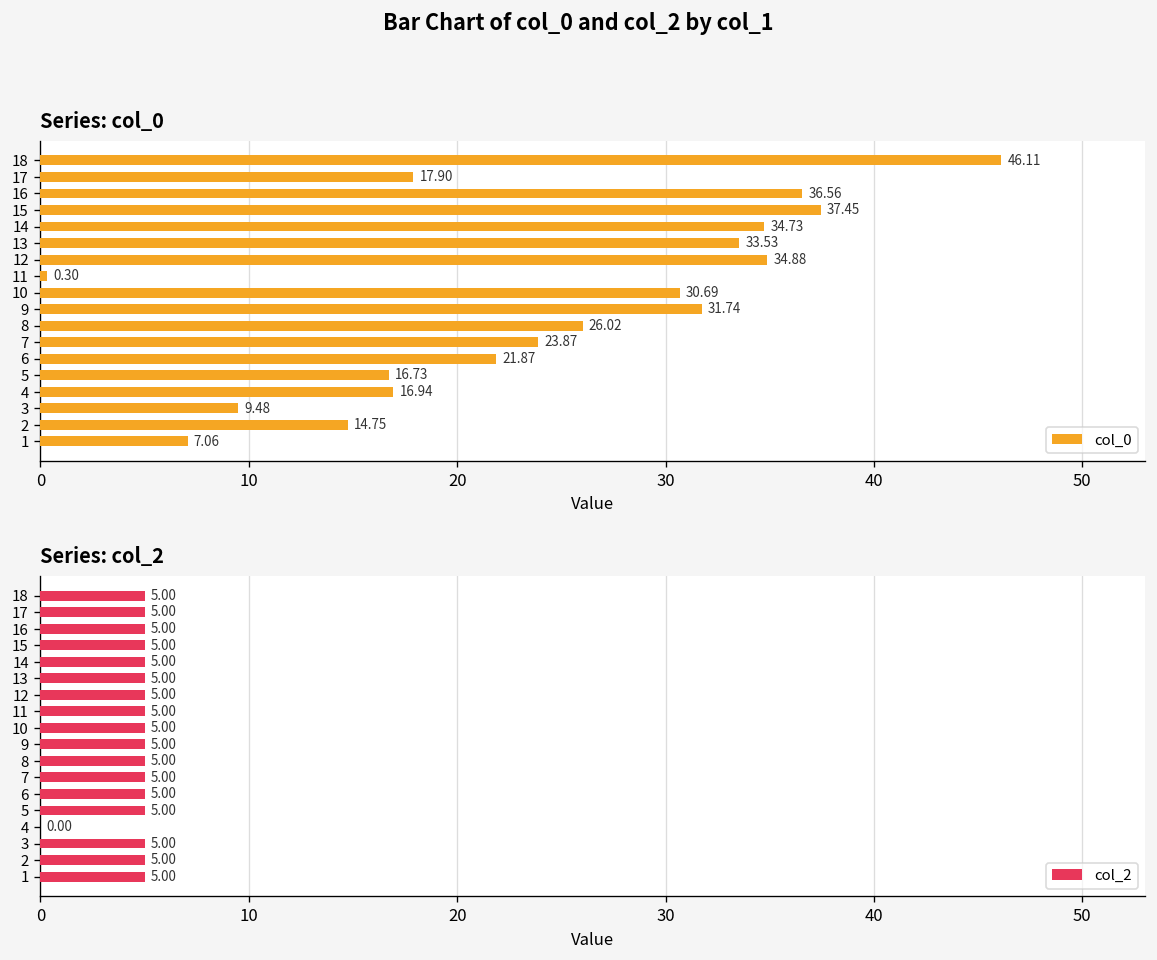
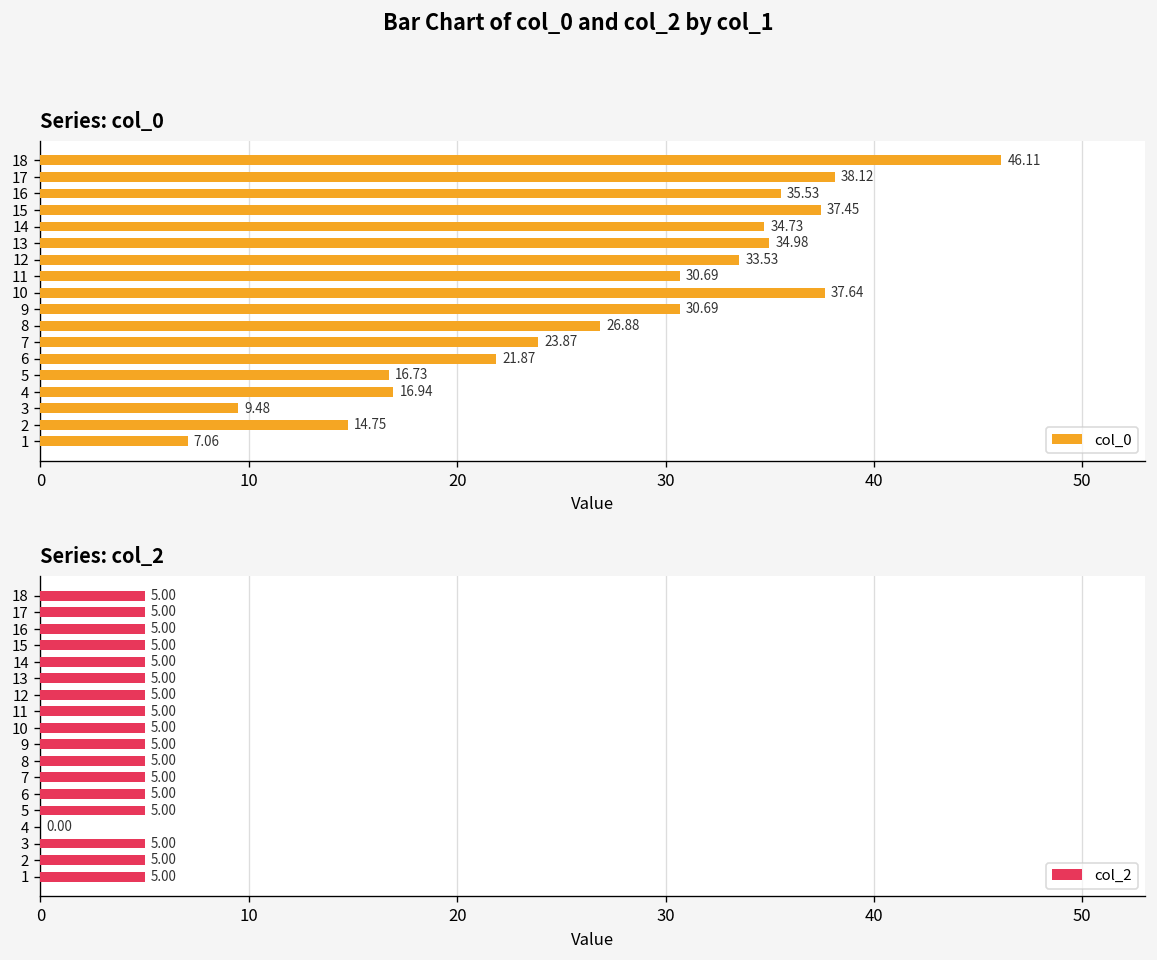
Series: col_0, 17: 17.90 -> 38.12
Series: col_0, 16: 36.56 -> 35.53
Series: col_0, 13: 33.53 -> 34.98
Series: col_0, 12: 34.88 -> 33.53
Series: col_0, 11: 0.30 -> 30.69
Series: col_0, 10: 30.69 -> 37.64
Series: col_0, 9: 31.74 -> 30.69
Series: col_0, 8: 26.02 -> 26.88
